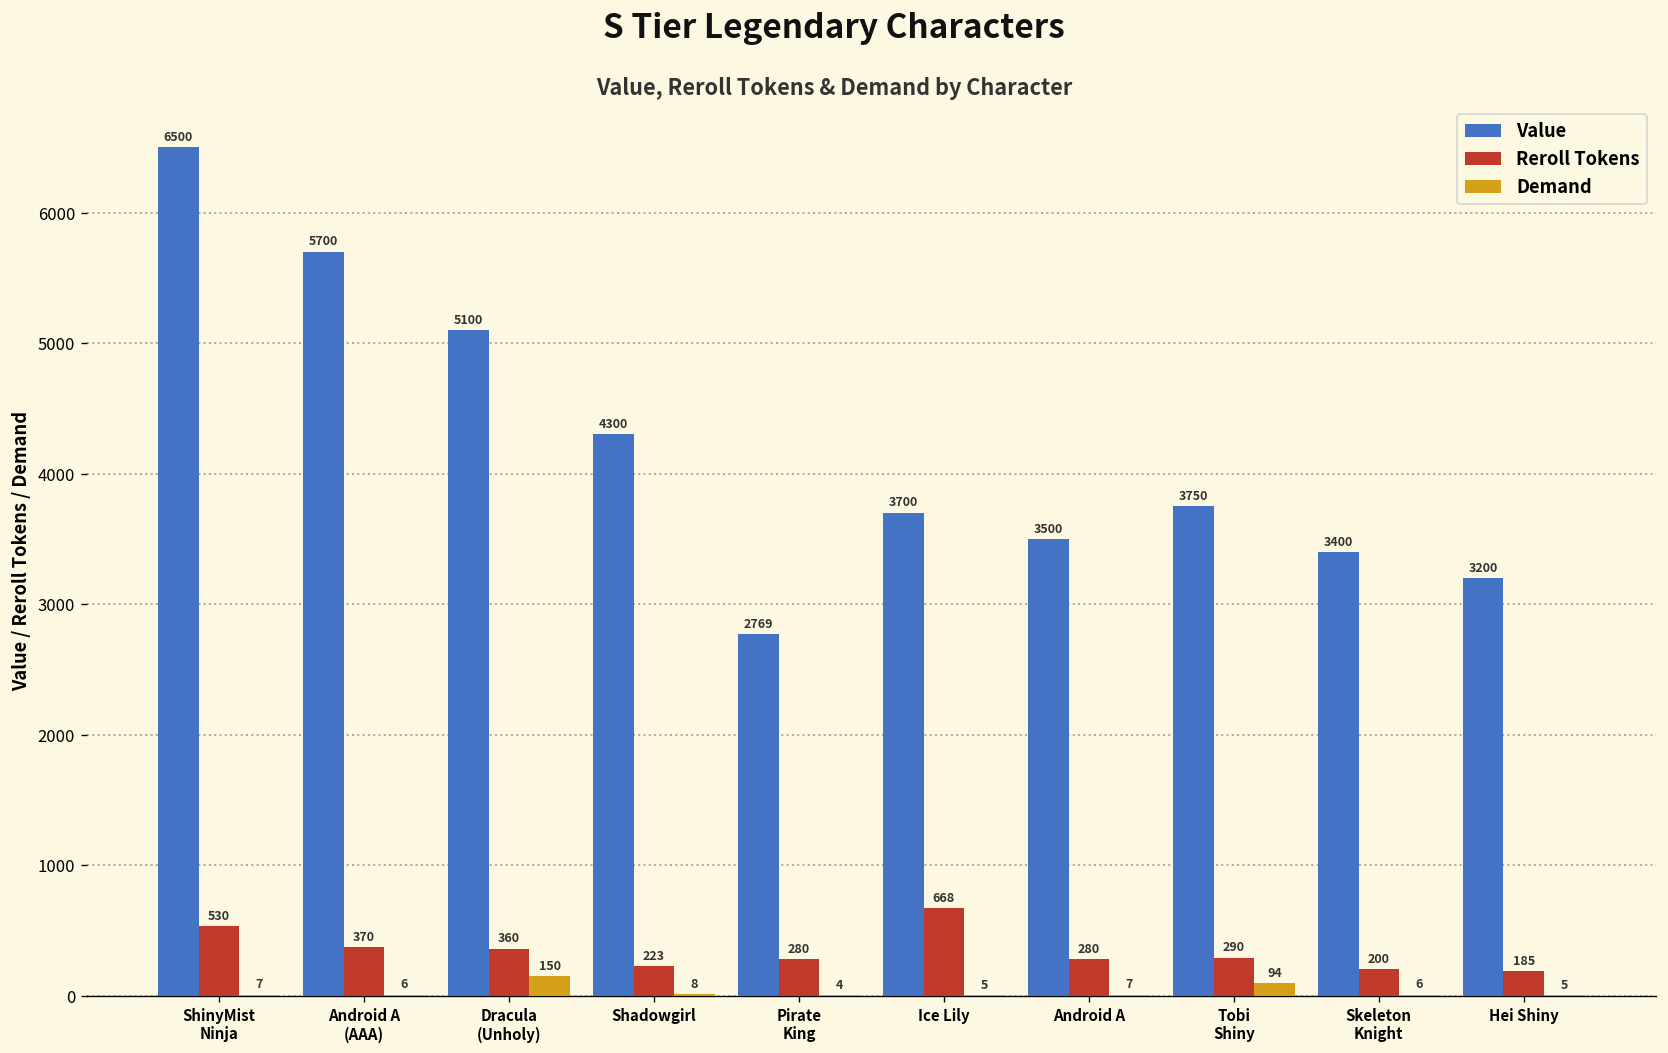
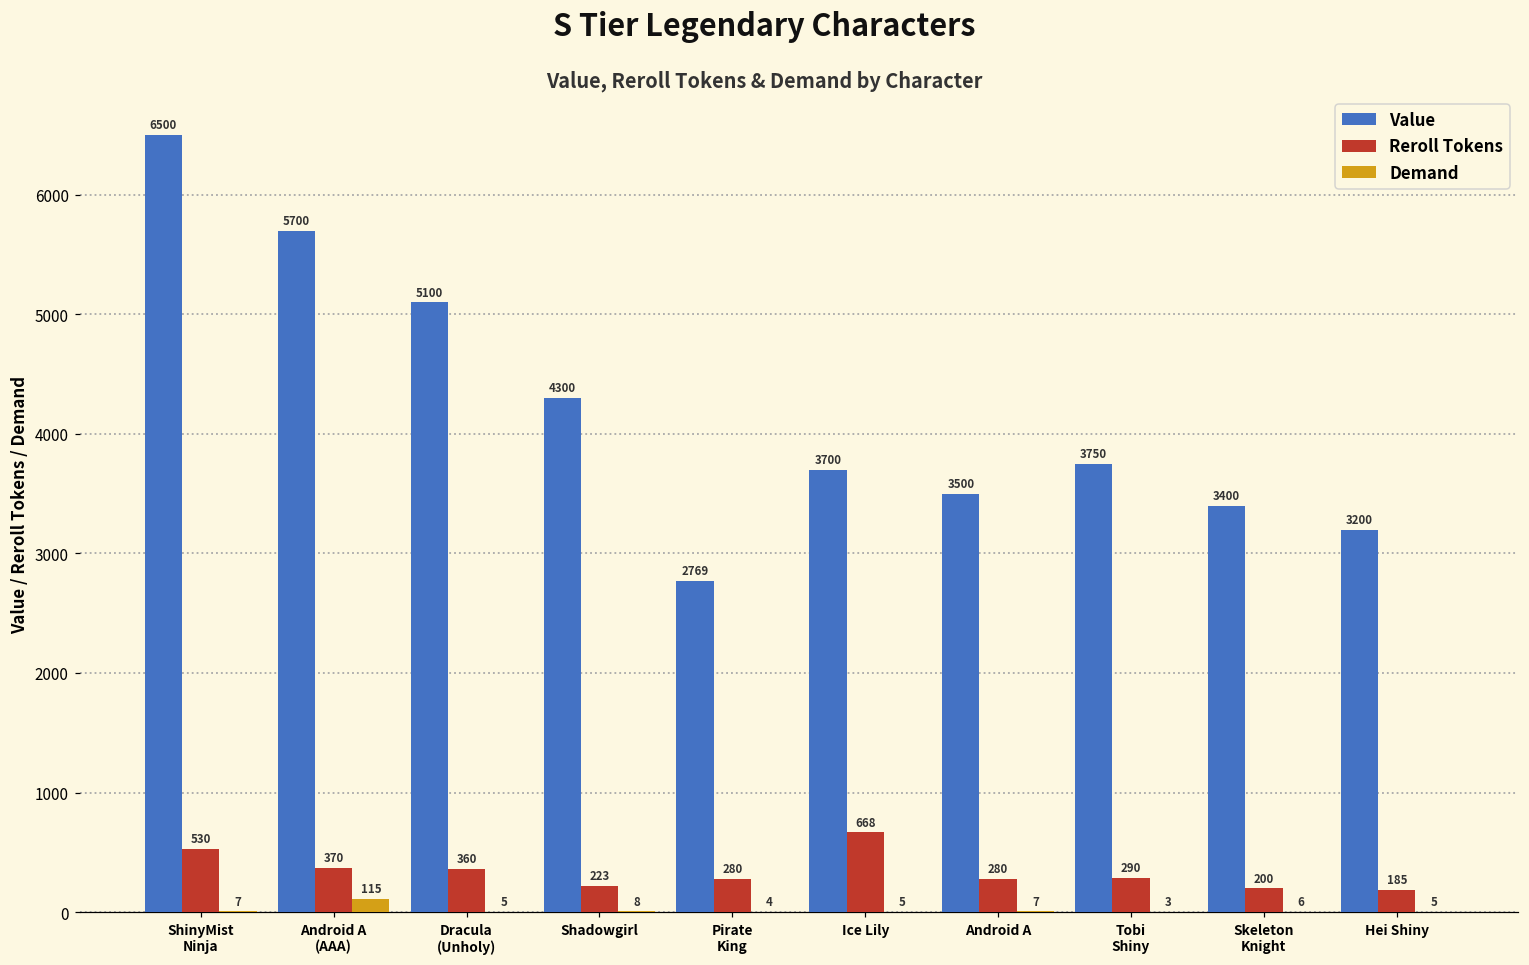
Demand, Android A (AAA): 6 -> 115
Demand, Dracula (Unholy): 150 -> 5
Demand, Tobi Shiny: 94 -> 3
